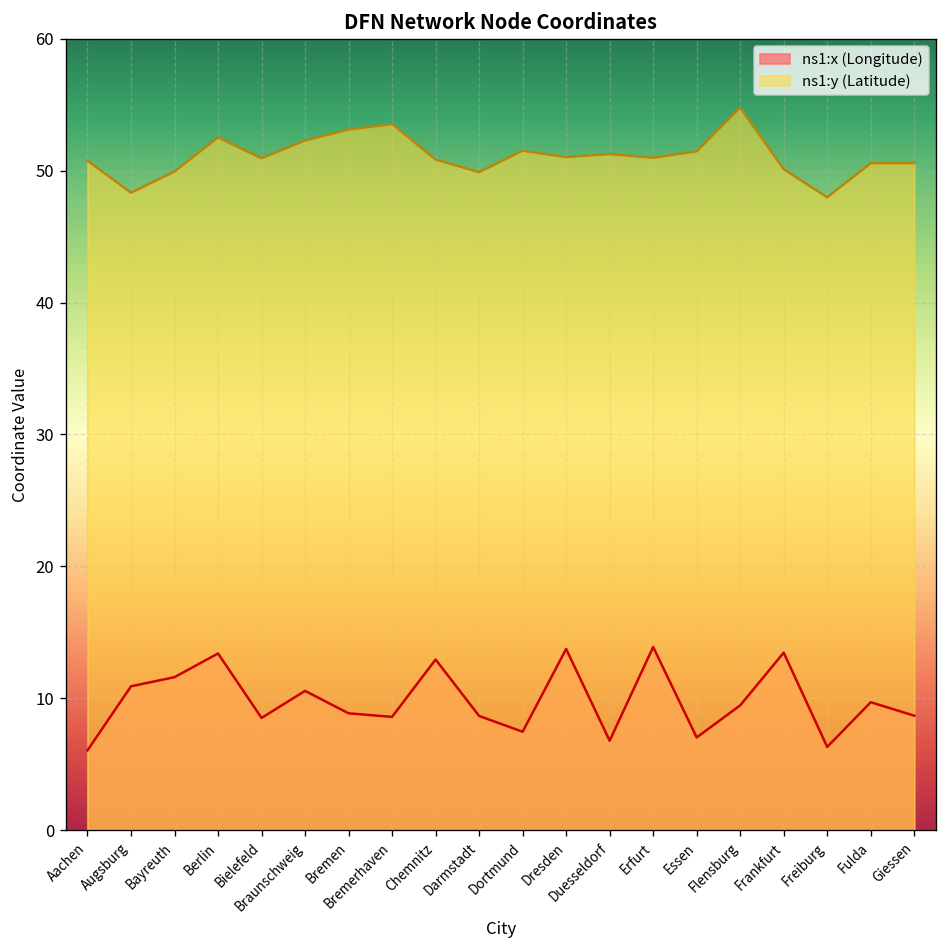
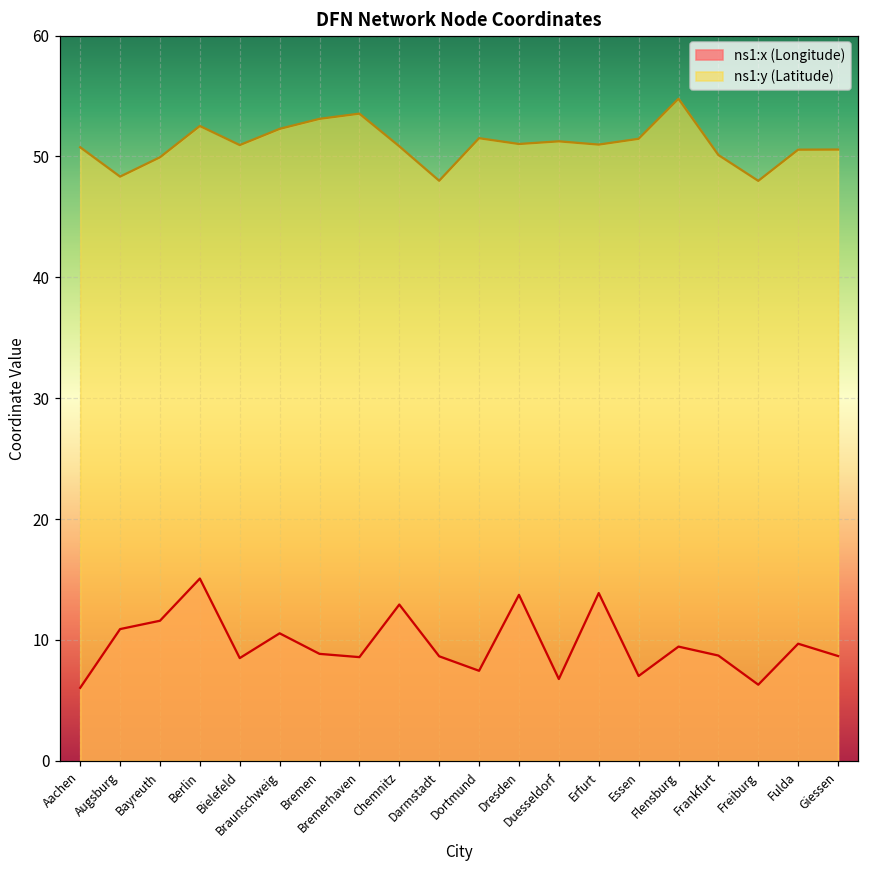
ns1:x (Longitude), Berlin: 13.4 -> 15.1
ns1:y (Latitude), Darmstadt: 49.9 -> 48.0
ns1:x (Longitude), Frankfurt: 13.5 -> 8.7
